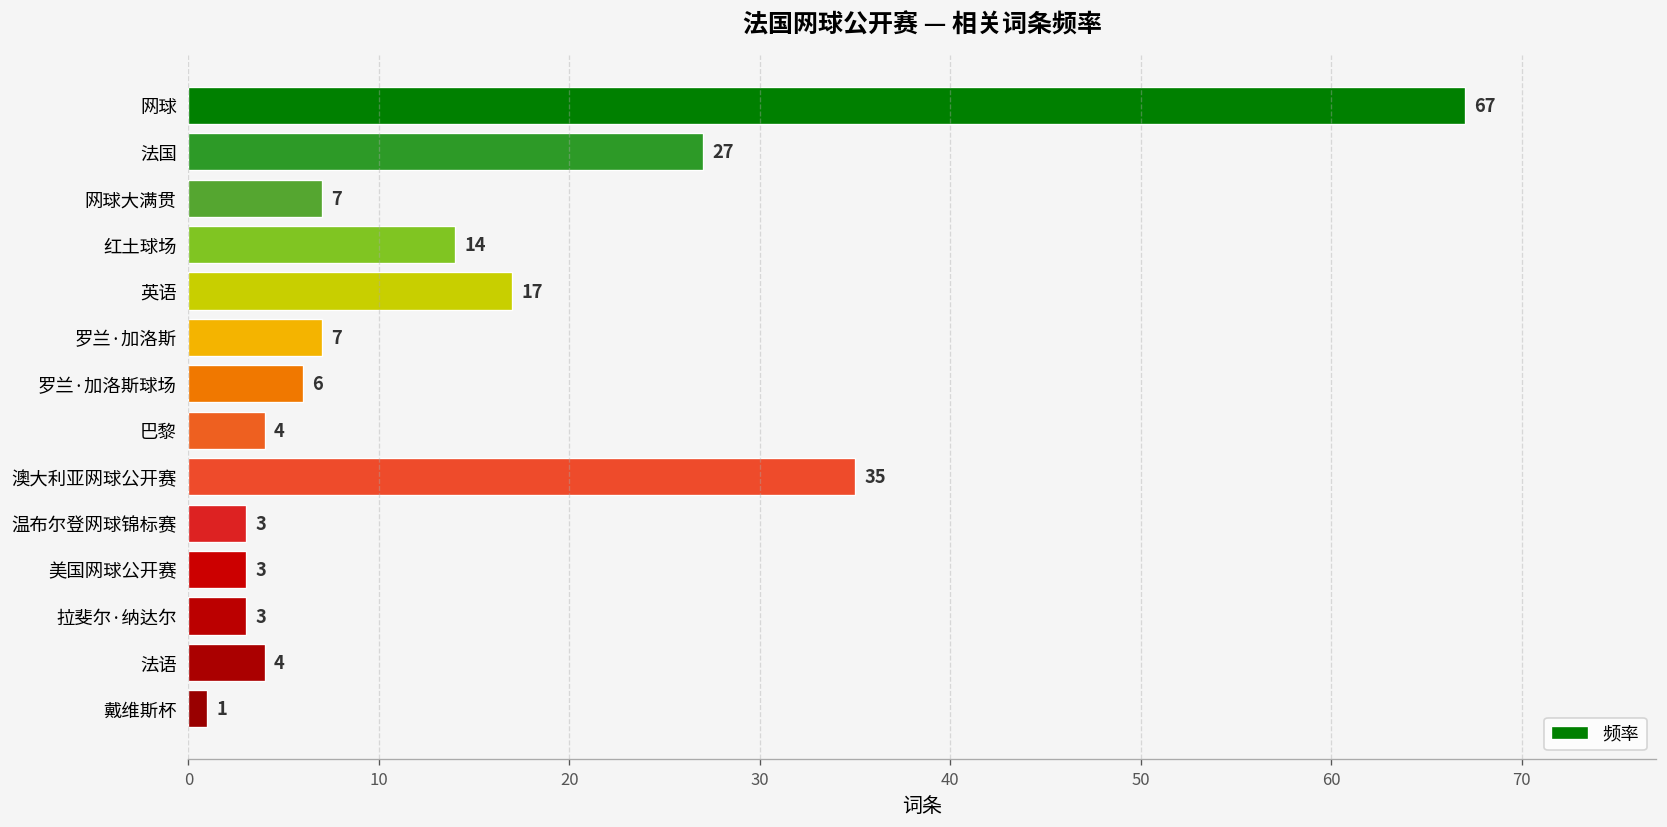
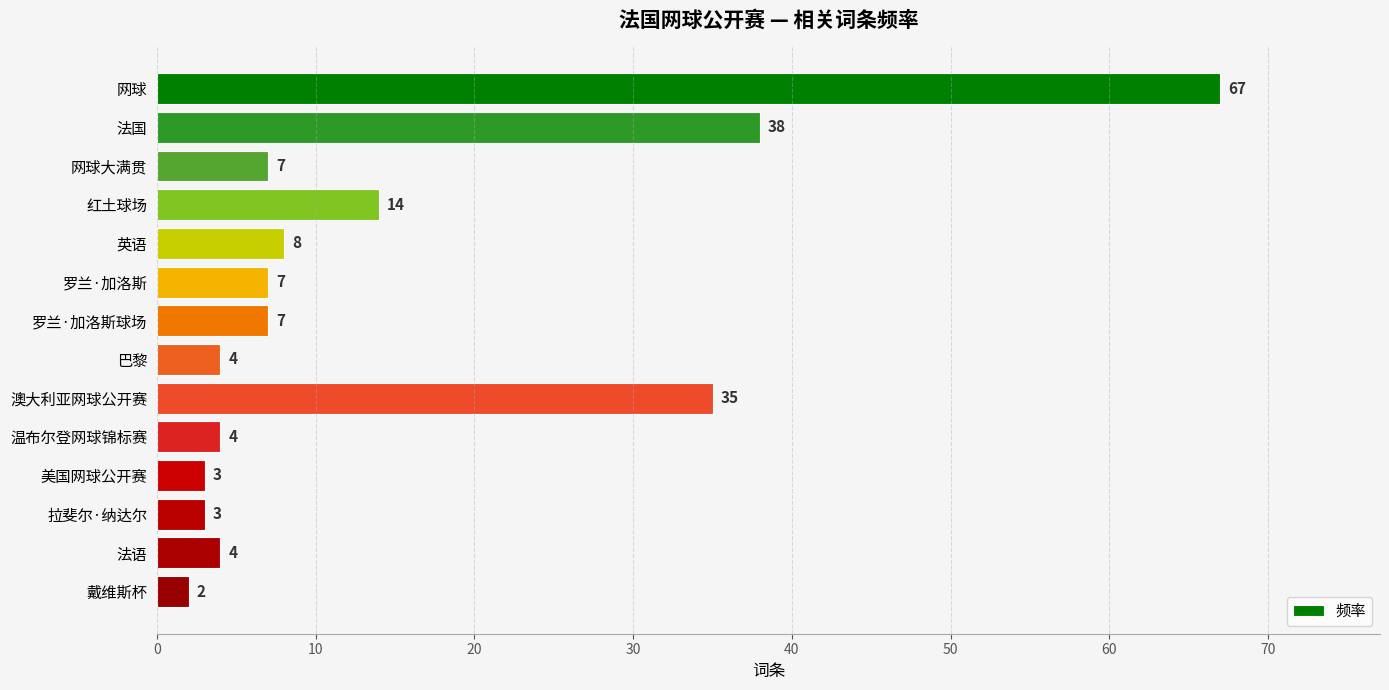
法国: 27 -> 38
英语: 17 -> 8
罗兰·加洛斯球场: 6 -> 7
温布尔登网球锦标赛: 3 -> 4
戴维斯杯: 1 -> 2
